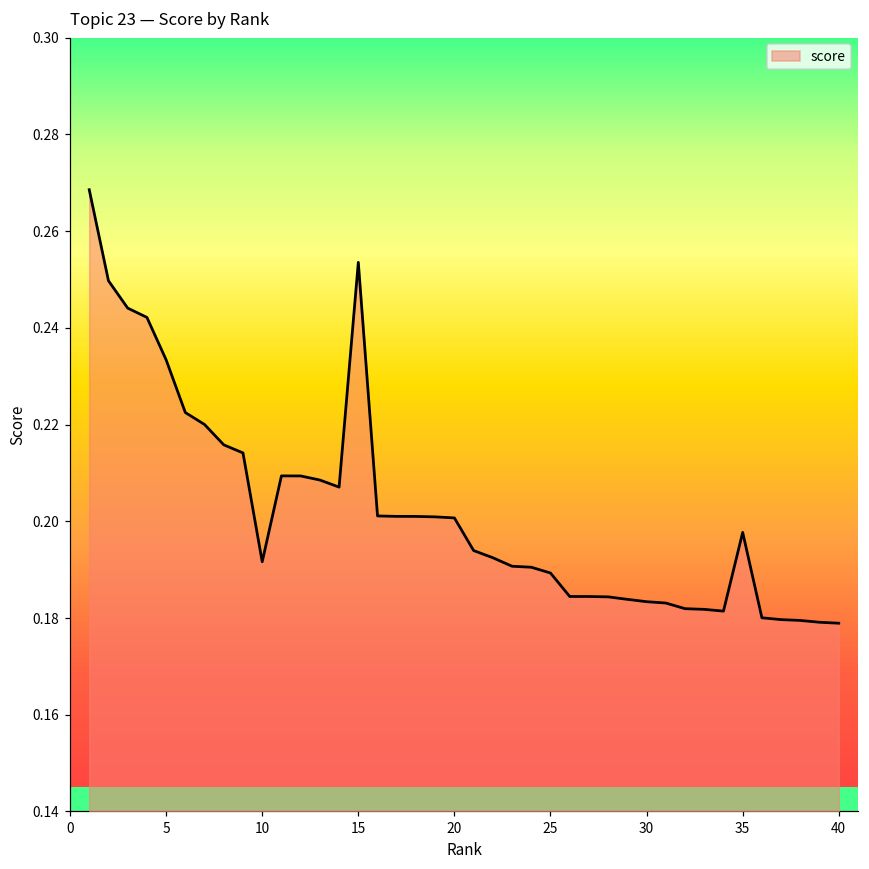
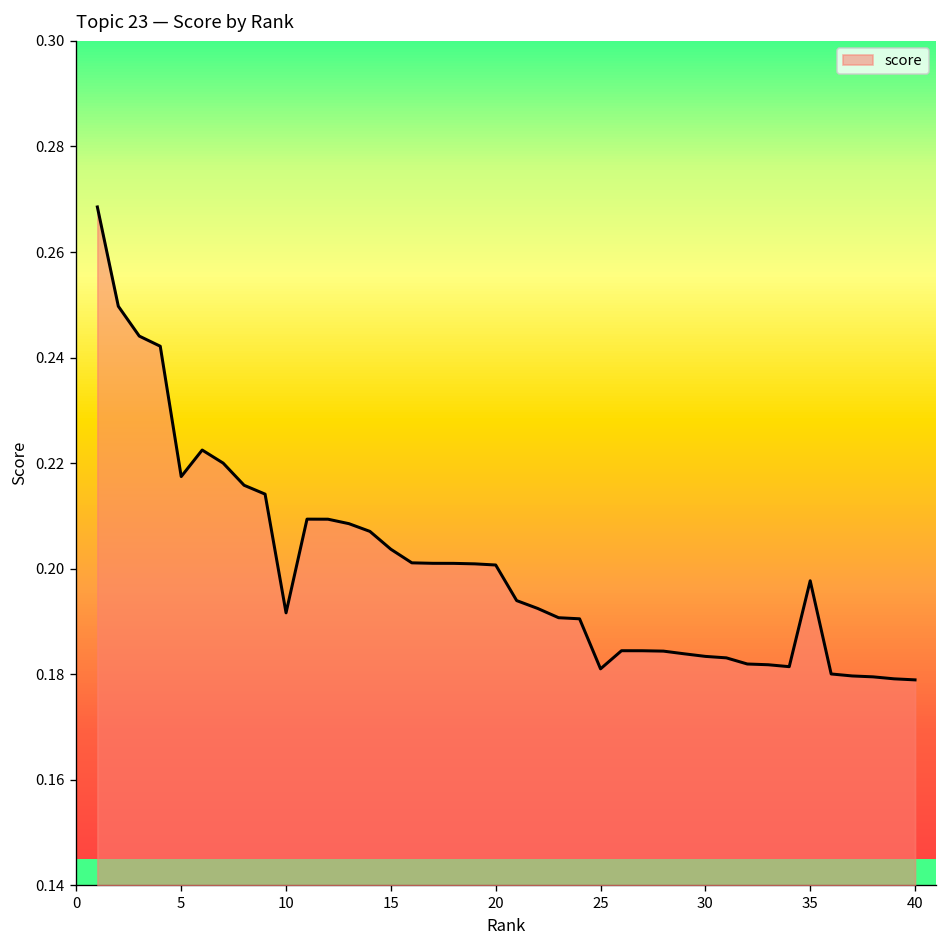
5: 0.233 -> 0.217
15: 0.254 -> 0.204
25: 0.189 -> 0.181
